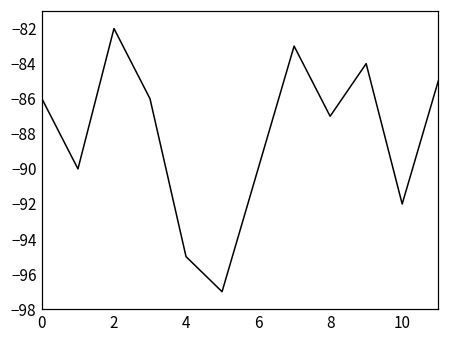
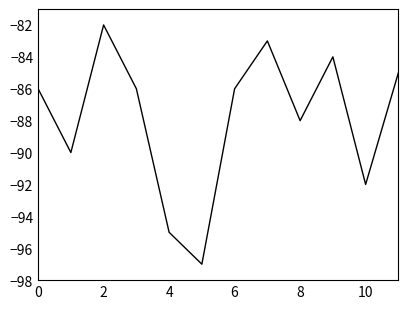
6: -90 -> -86
8: -87 -> -88
